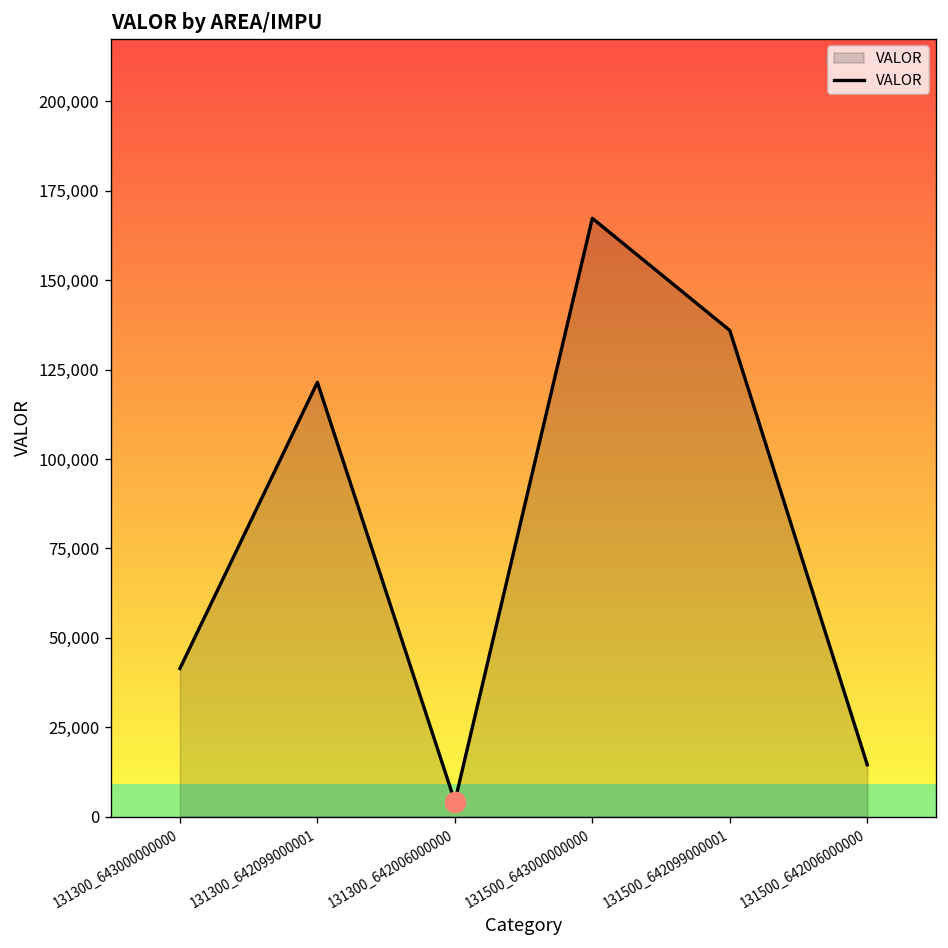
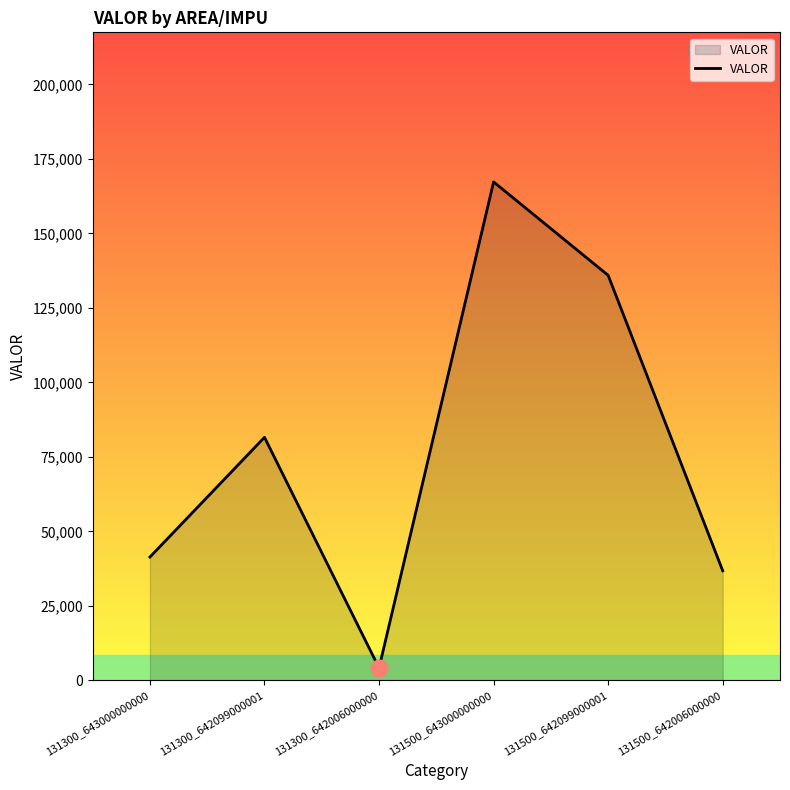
VALOR, 131300_642099000001: 121,000 -> 82,000
VALOR, 131500_642006000000: 15,000 -> 37,000
